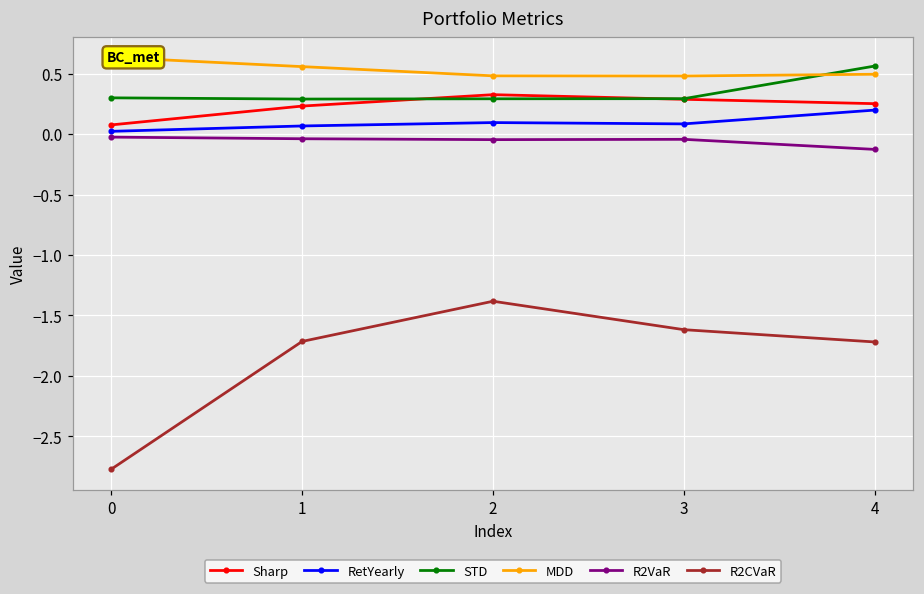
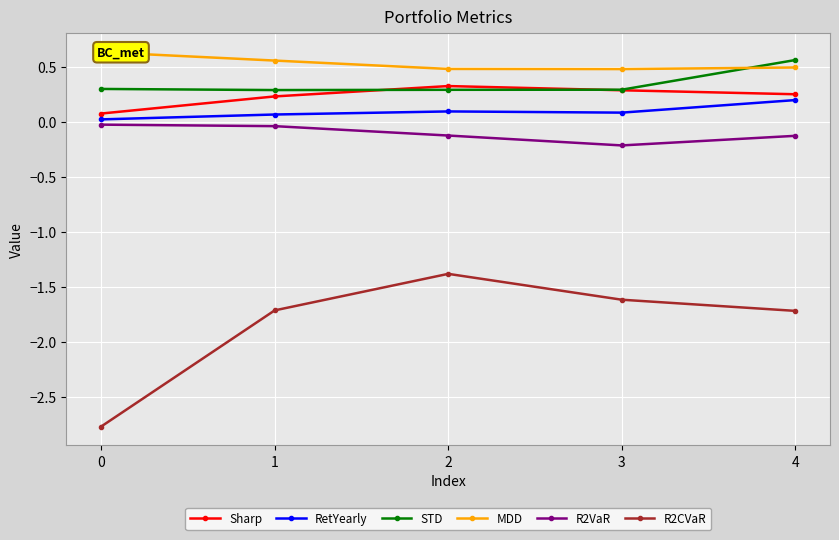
R2VaR, 2: -0.05 -> -0.12
R2VaR, 3: -0.04 -> -0.21
